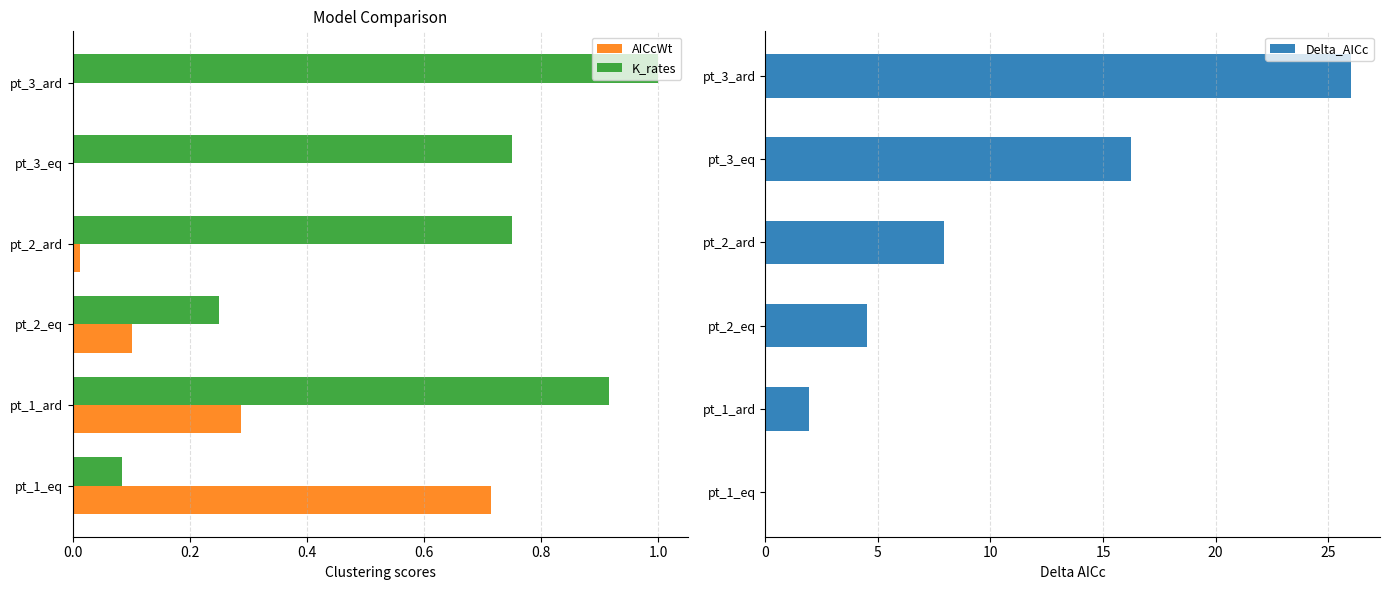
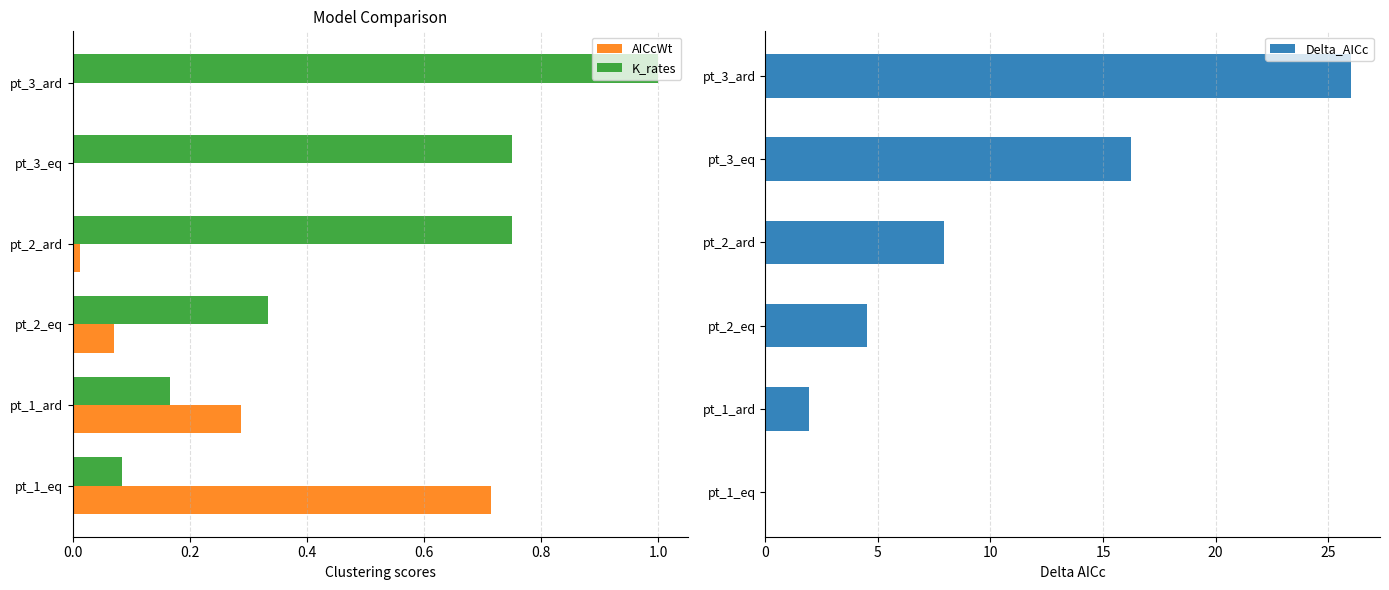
Model Comparison, K_rates, pt_2_eq: 0.25 -> 0.33
Model Comparison, AICcWt, pt_2_eq: 0.10 -> 0.07
Model Comparison, K_rates, pt_1_ard: 0.92 -> 0.17
